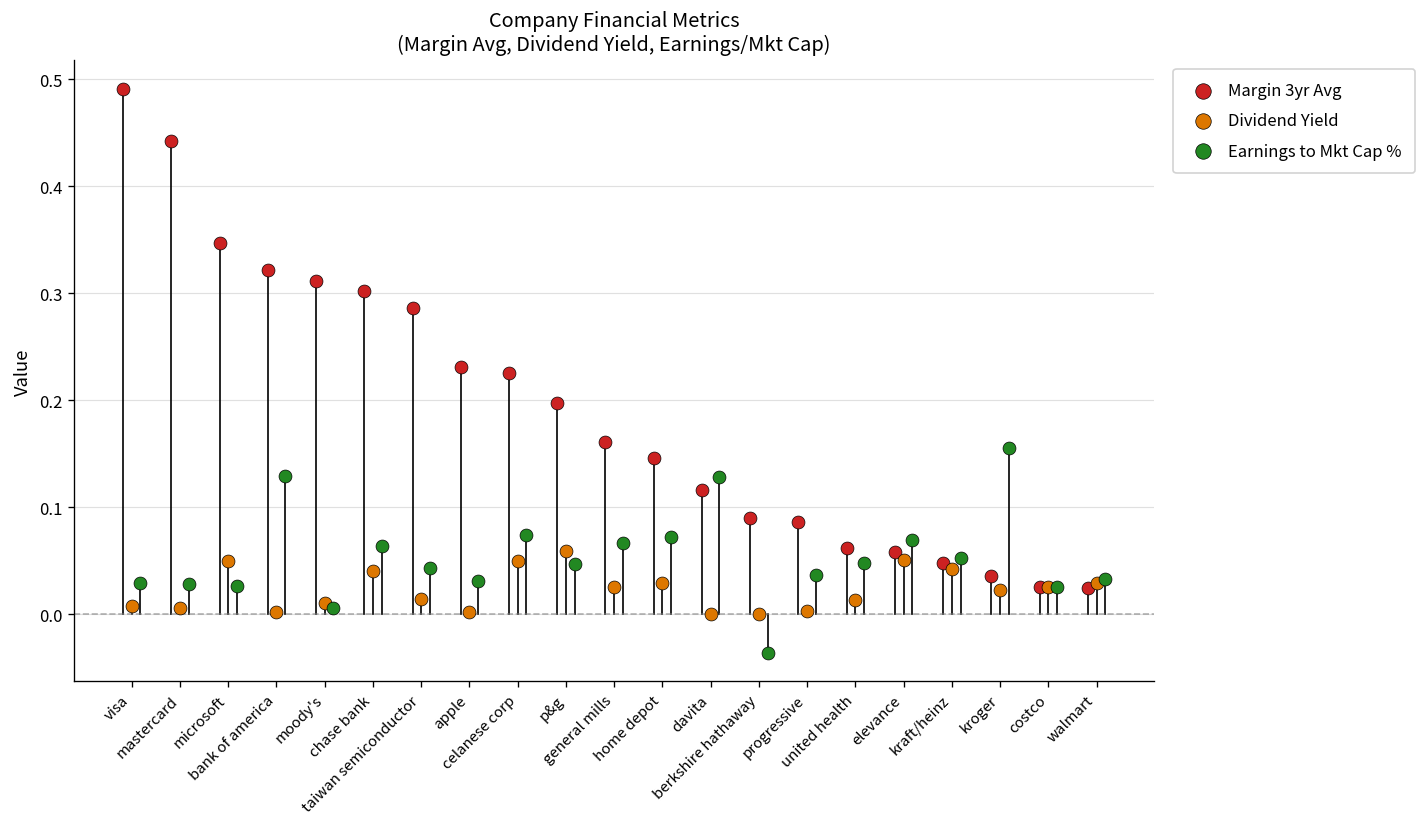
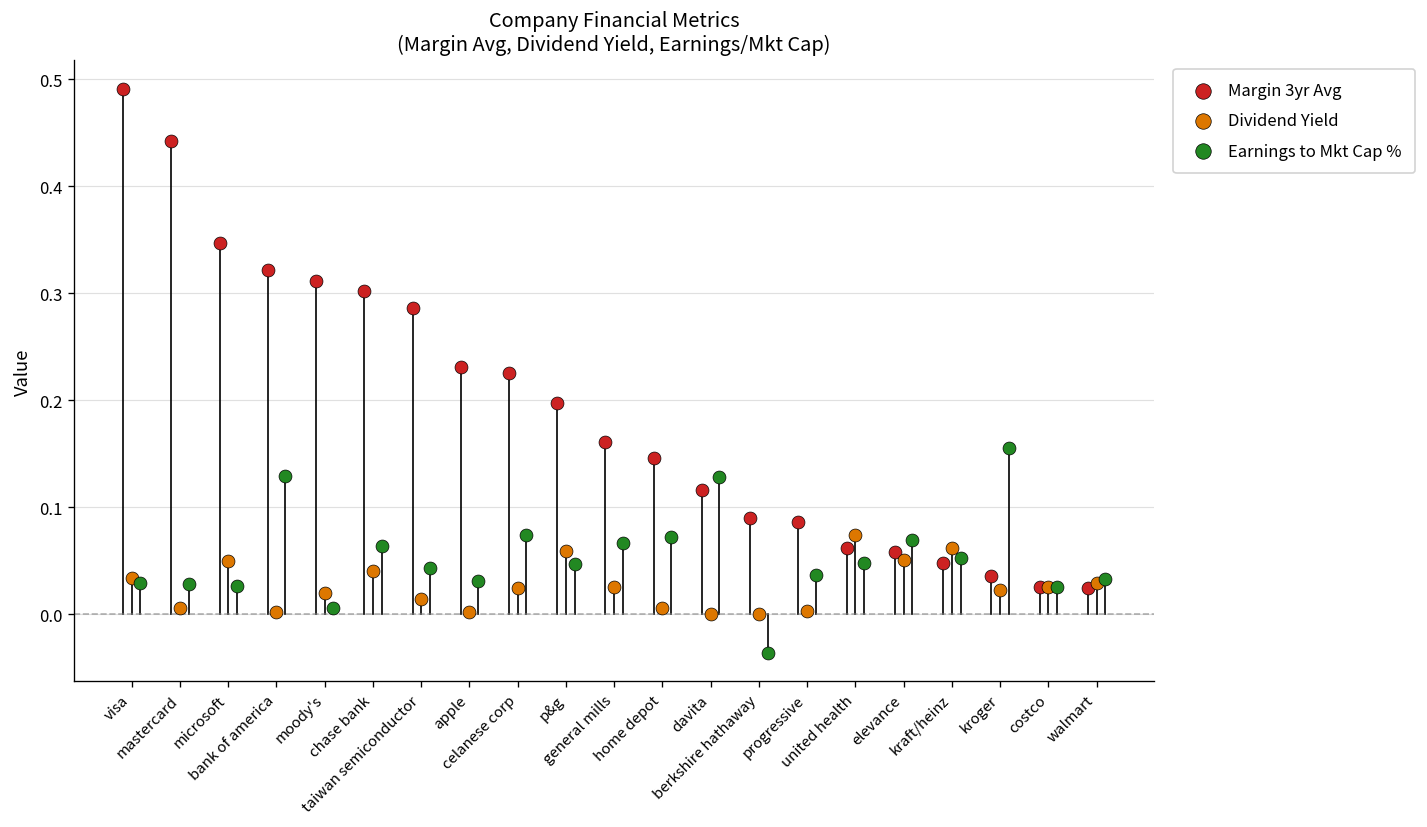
Dividend Yield, visa: 0.01 -> 0.03
Dividend Yield, moody's: 0.01 -> 0.02
Dividend Yield, celanese corp: 0.05 -> 0.02
Dividend Yield, home depot: 0.03 -> 0.01
Dividend Yield, united health: 0.01 -> 0.07
Dividend Yield, kraft/heinz: 0.04 -> 0.06
